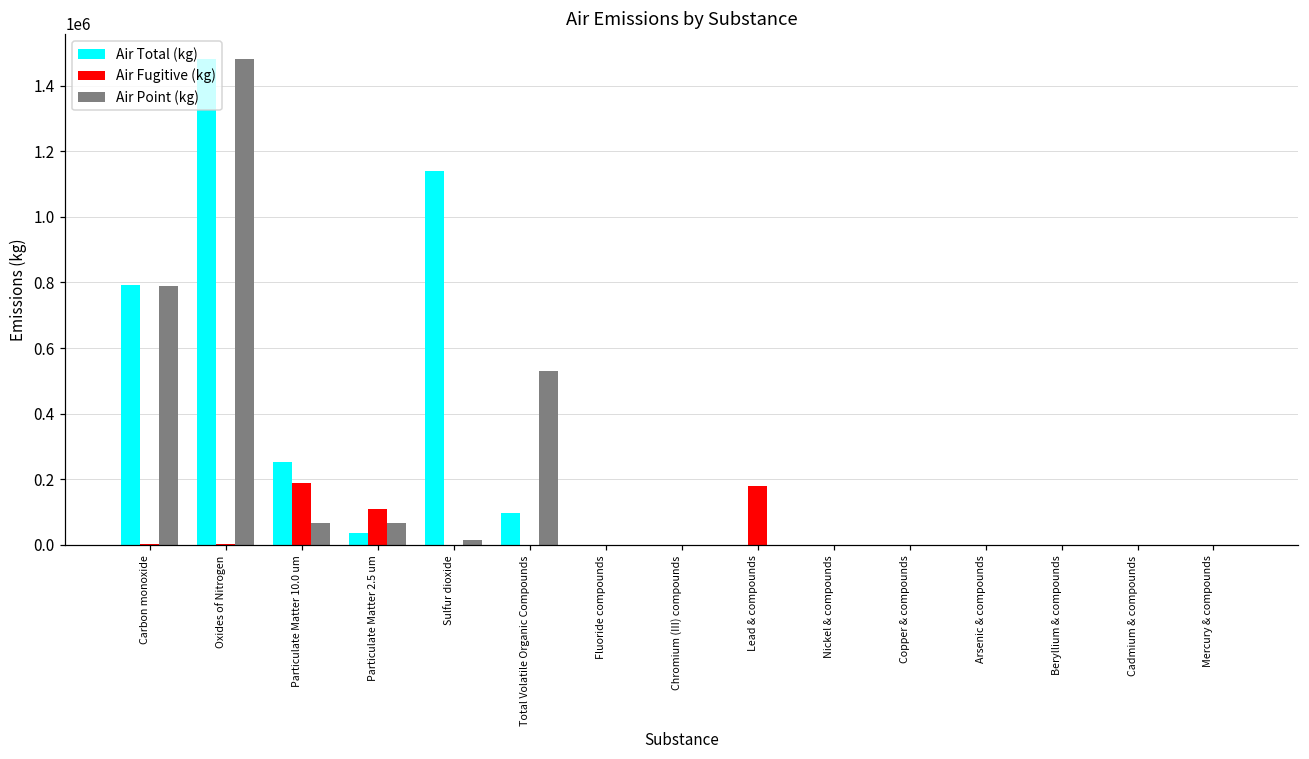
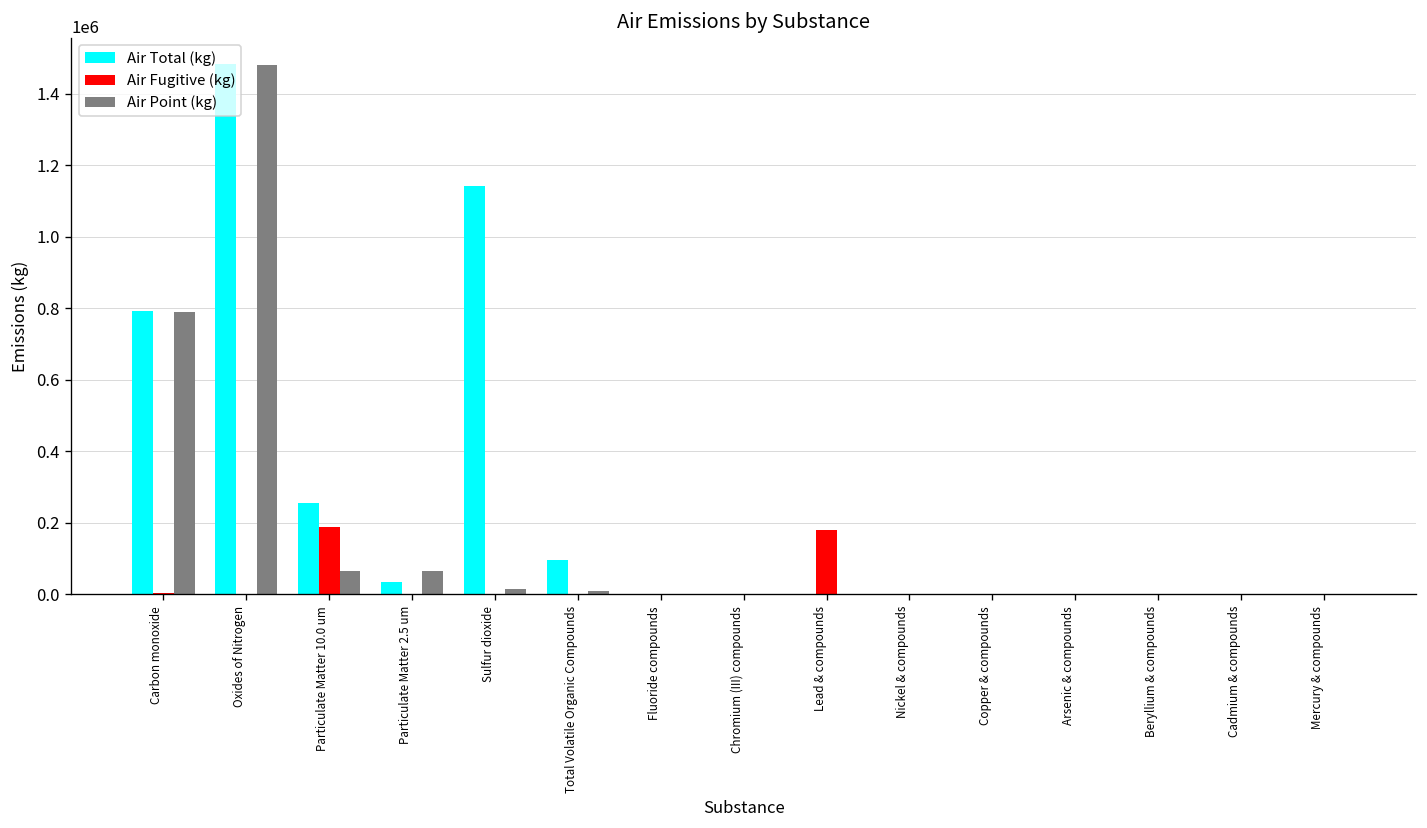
Air Fugitive (kg), Particulate Matter 2.5 um: 110000 -> 0
Air Point (kg), Total Volatile Organic Compounds: 530000 -> 10000
